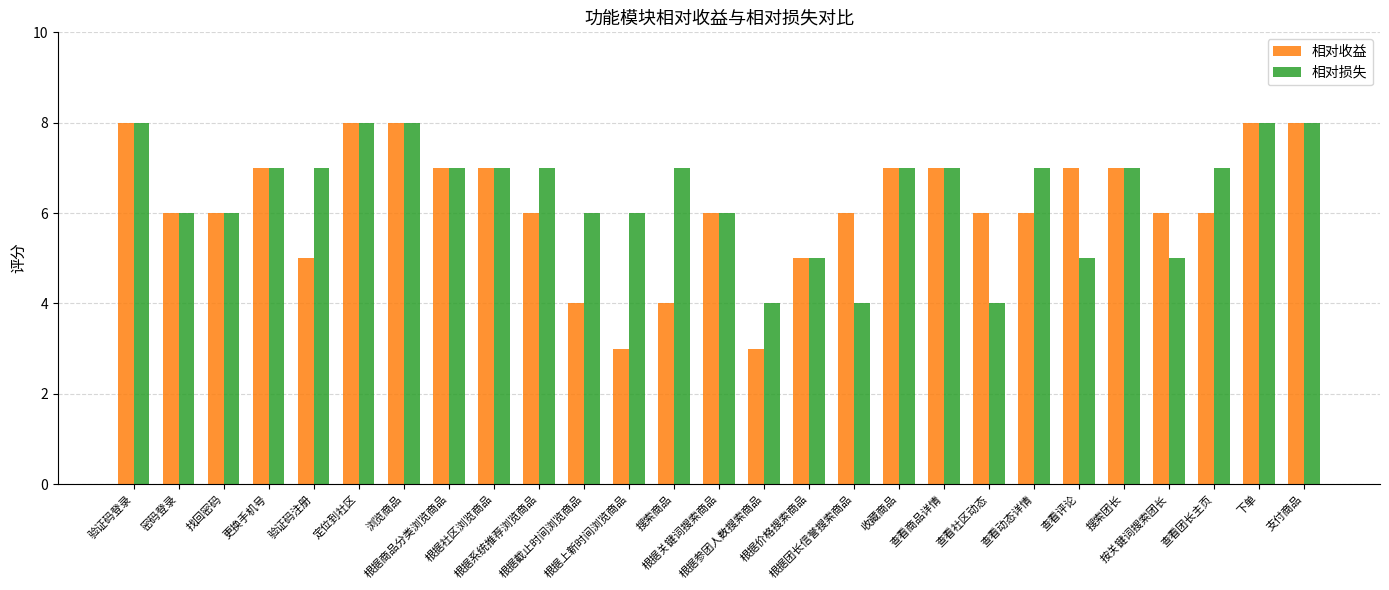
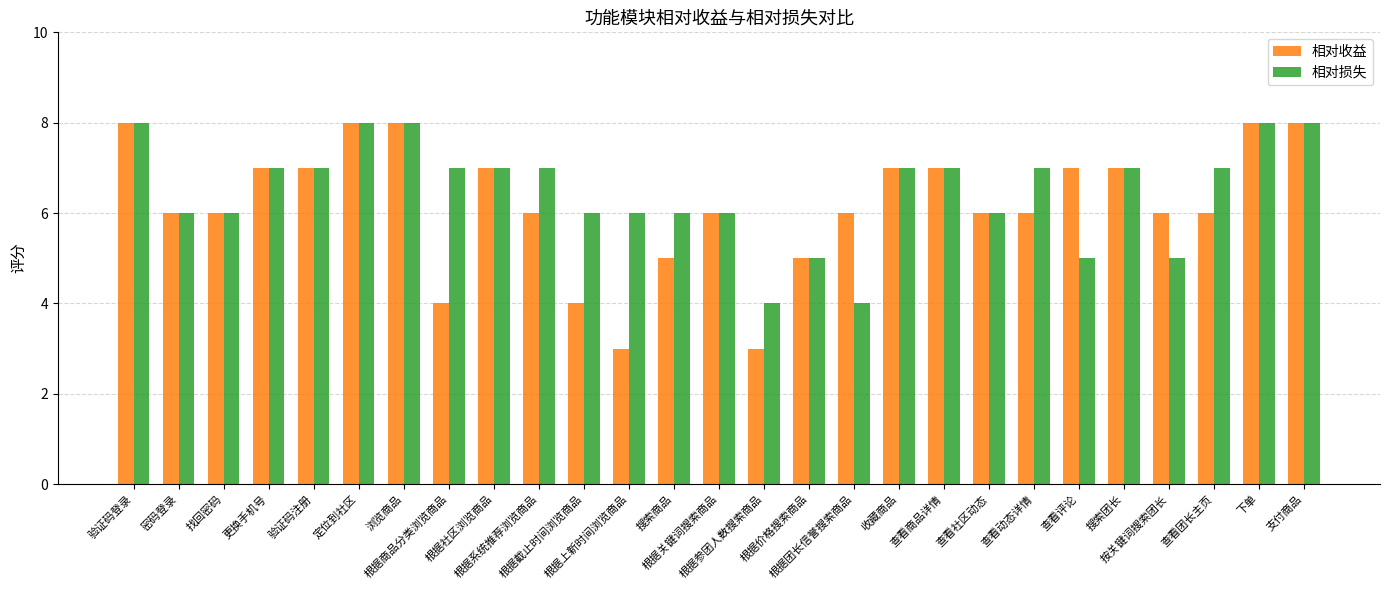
相对收益, 验证码注册: 5 -> 7
相对收益, 根据商品分类浏览商品: 7 -> 4
相对收益, 搜索商品: 4 -> 5
相对损失, 搜索商品: 7 -> 6
相对损失, 查看社区动态: 4 -> 6
